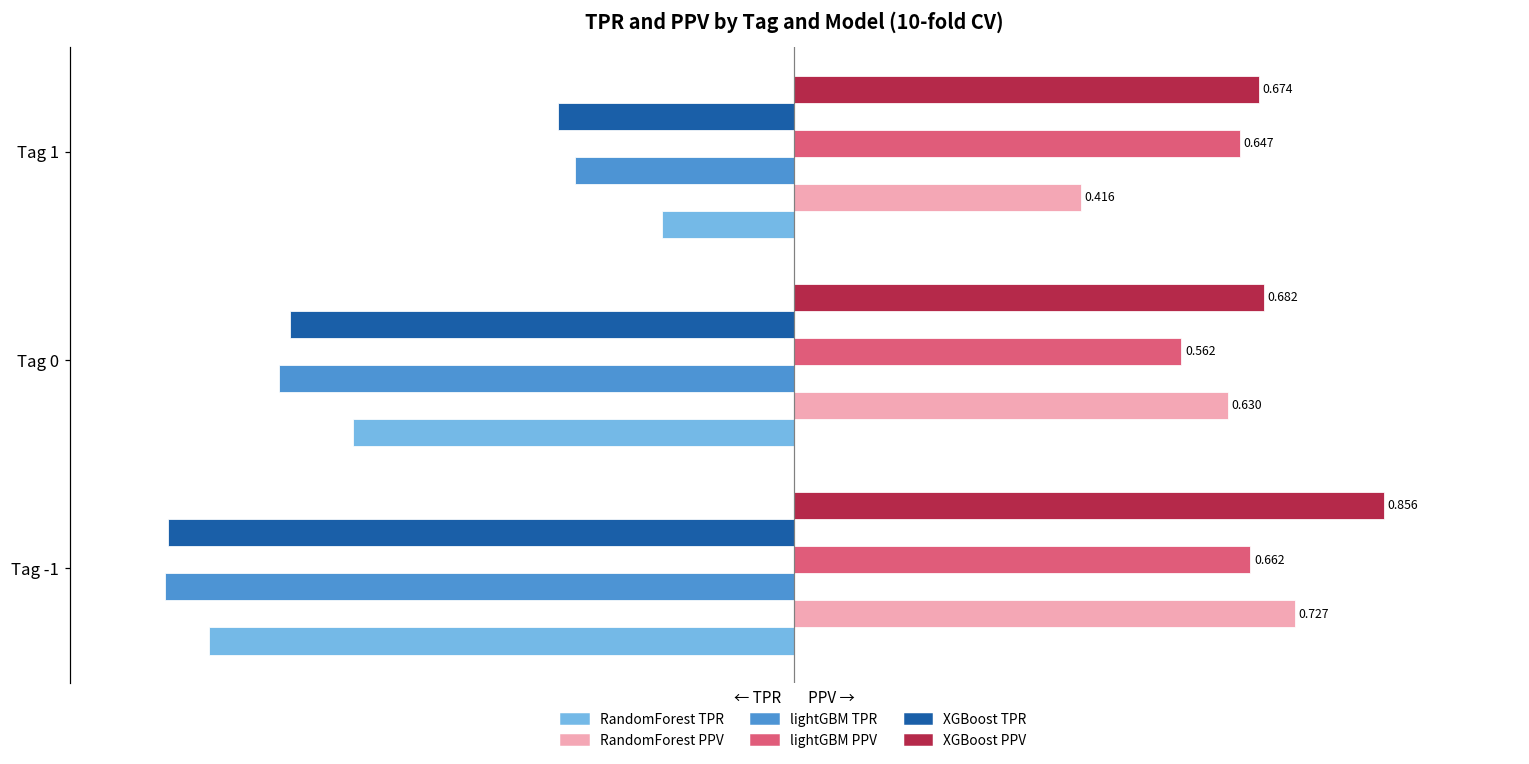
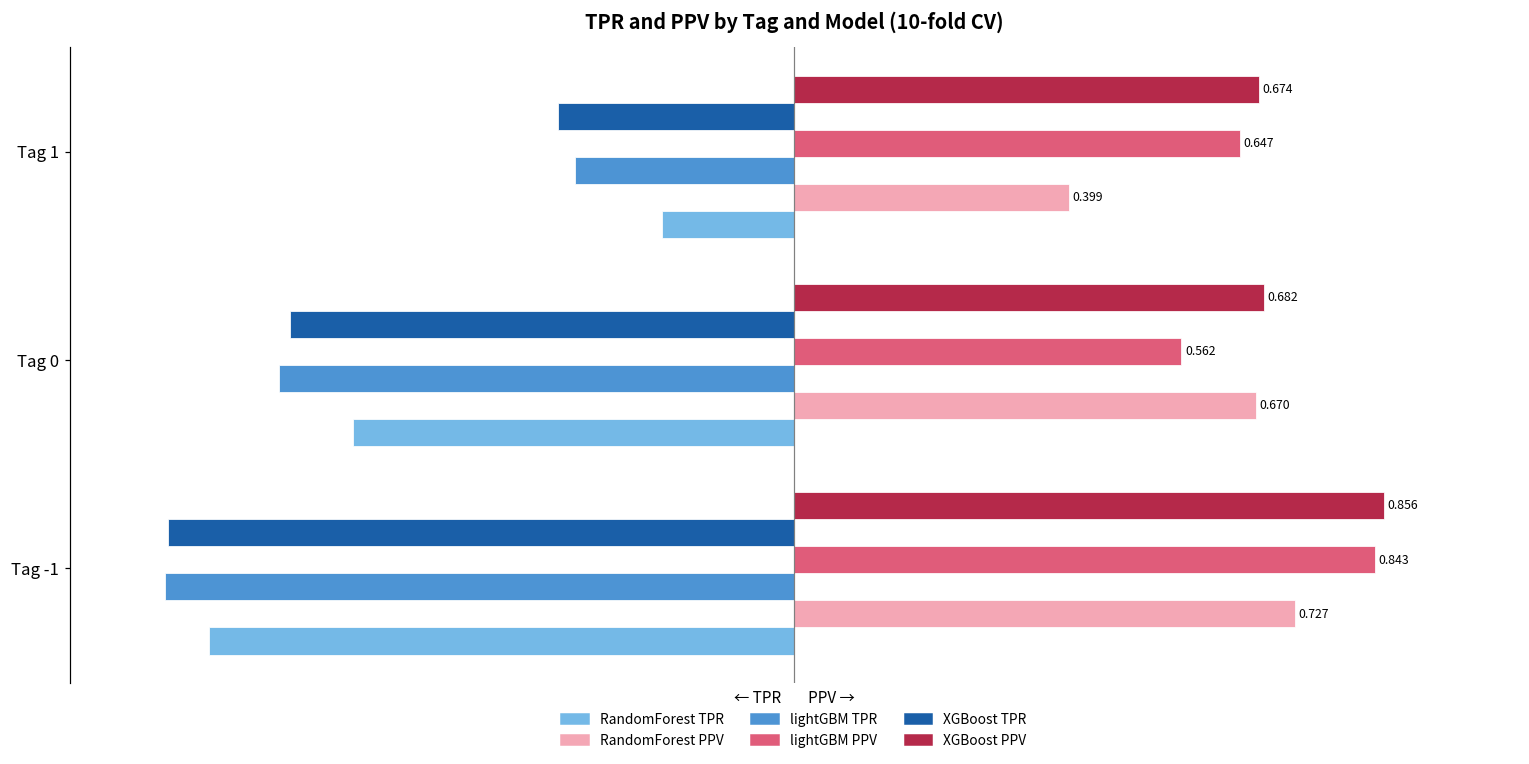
RandomForest PPV, Tag 1: 0.416 -> 0.399
RandomForest PPV, Tag 0: 0.630 -> 0.670
lightGBM PPV, Tag -1: 0.662 -> 0.843
